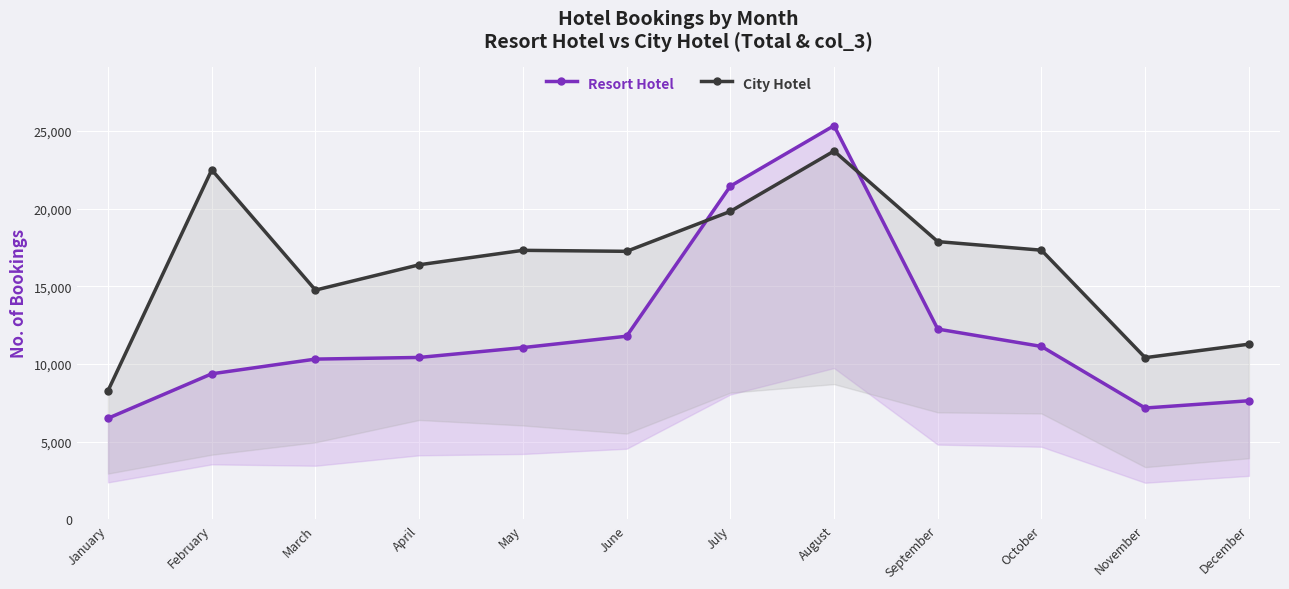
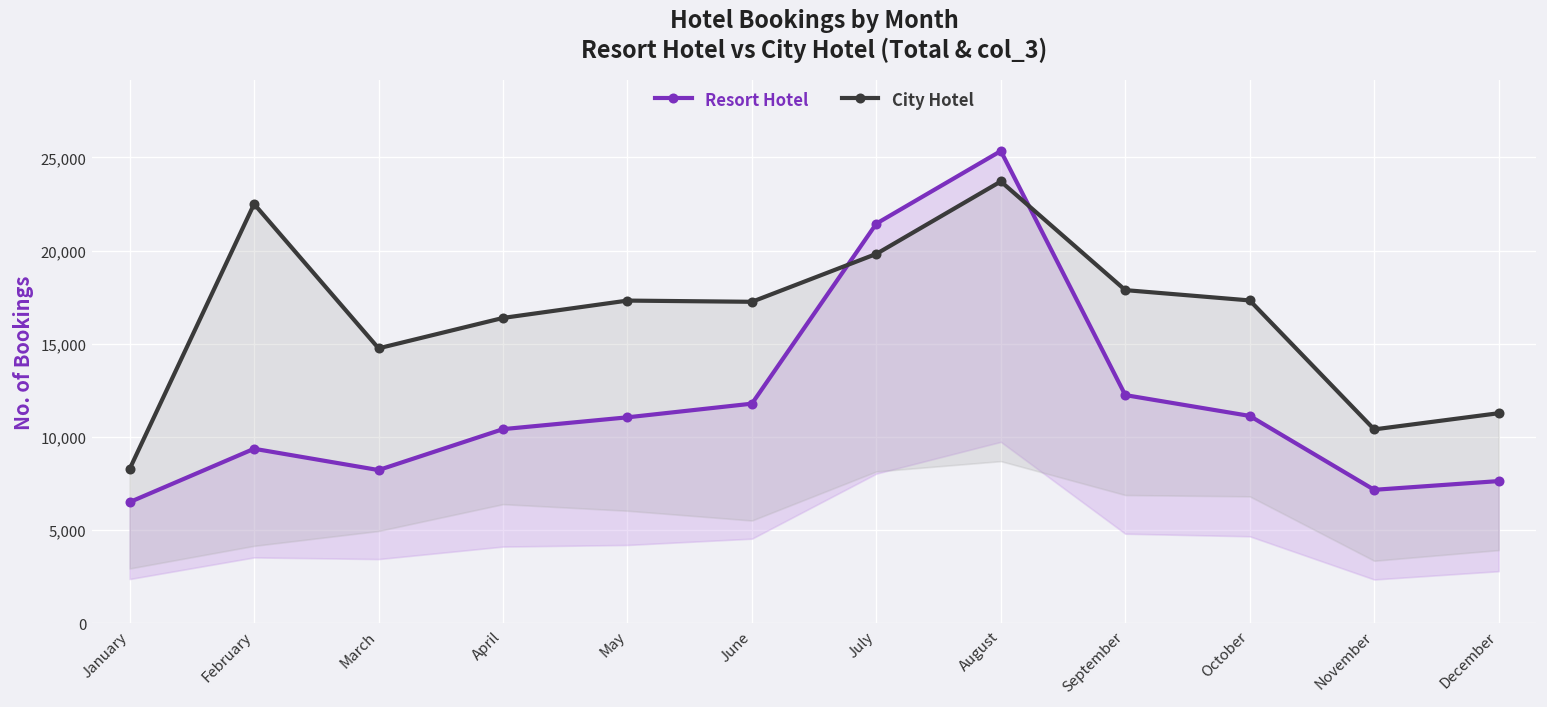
Resort Hotel, March: 10,300 -> 8,200
